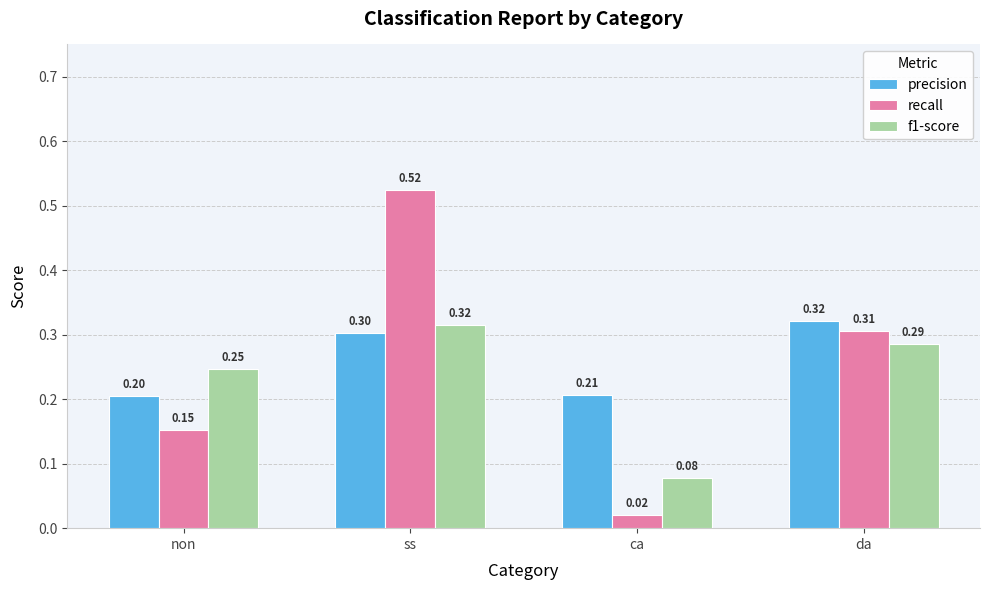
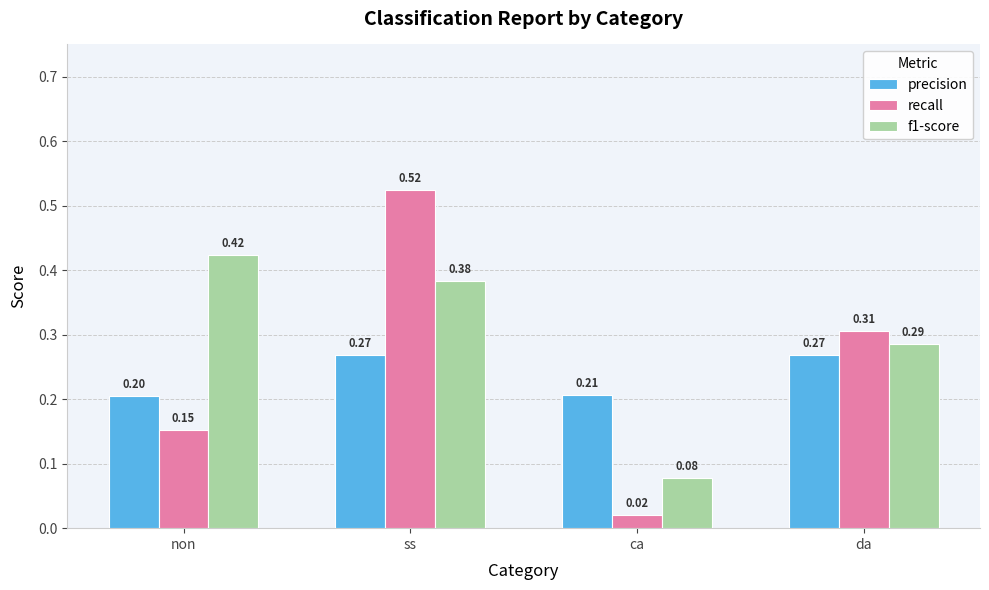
f1-score, non: 0.25 -> 0.42
precision, ss: 0.30 -> 0.27
f1-score, ss: 0.32 -> 0.38
precision, da: 0.32 -> 0.27
